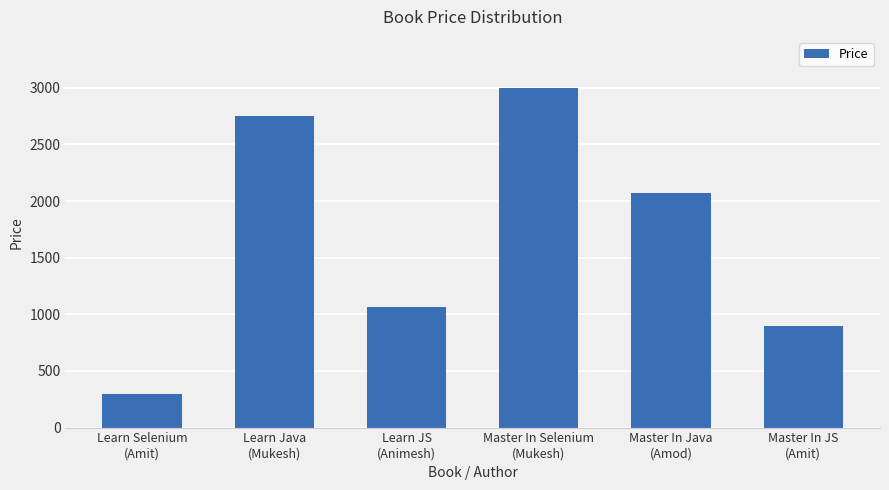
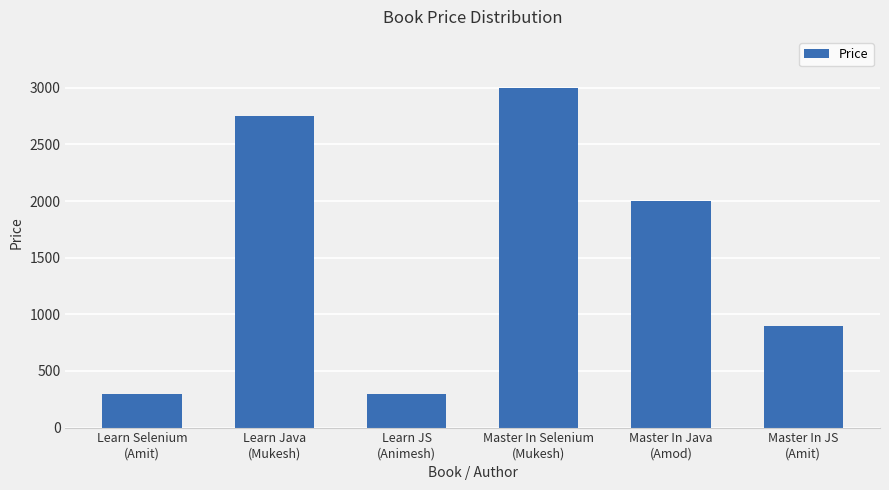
Learn JS (Animesh): 1070 -> 300
Master In Java (Amod): 2070 -> 2000
